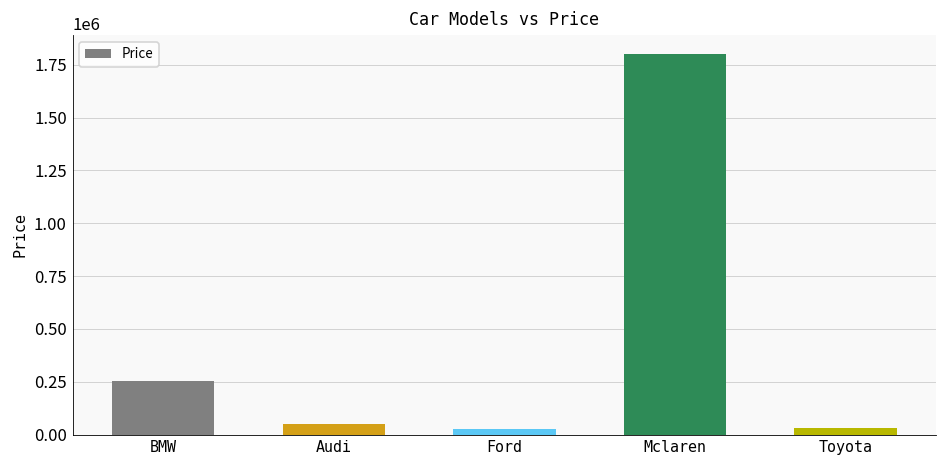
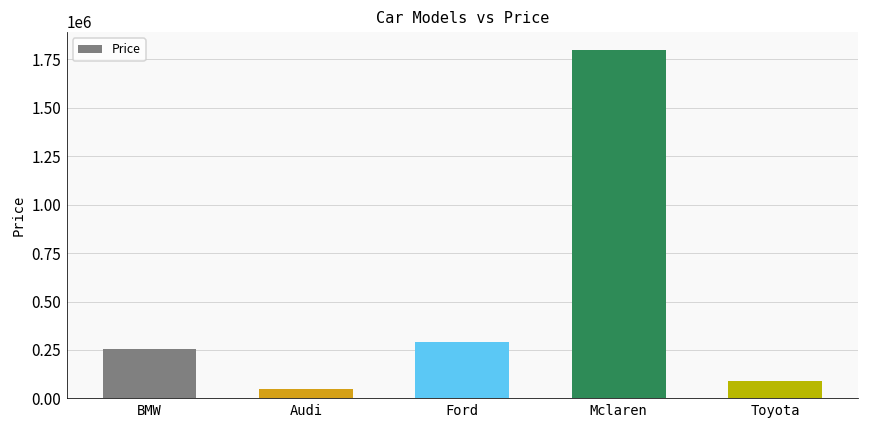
Ford: 30000 -> 290000
Toyota: 30000 -> 90000
